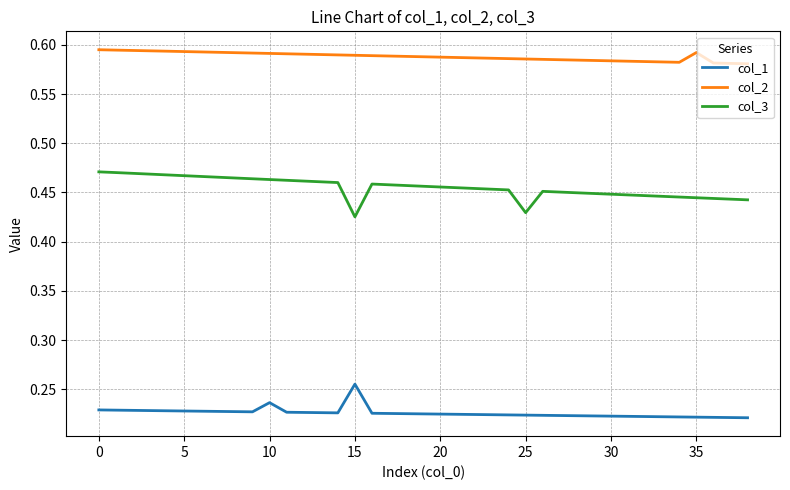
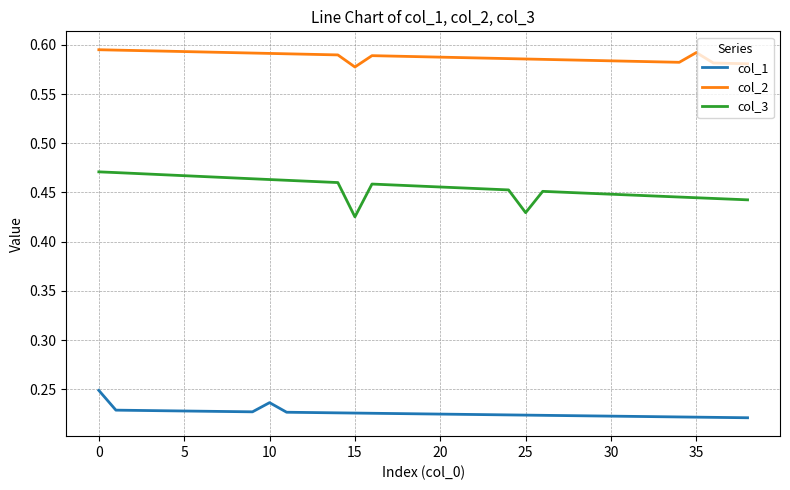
col_1, 0: 0.23 -> 0.25
col_1, 15: 0.26 -> 0.23
col_2, 15: 0.59 -> 0.58
